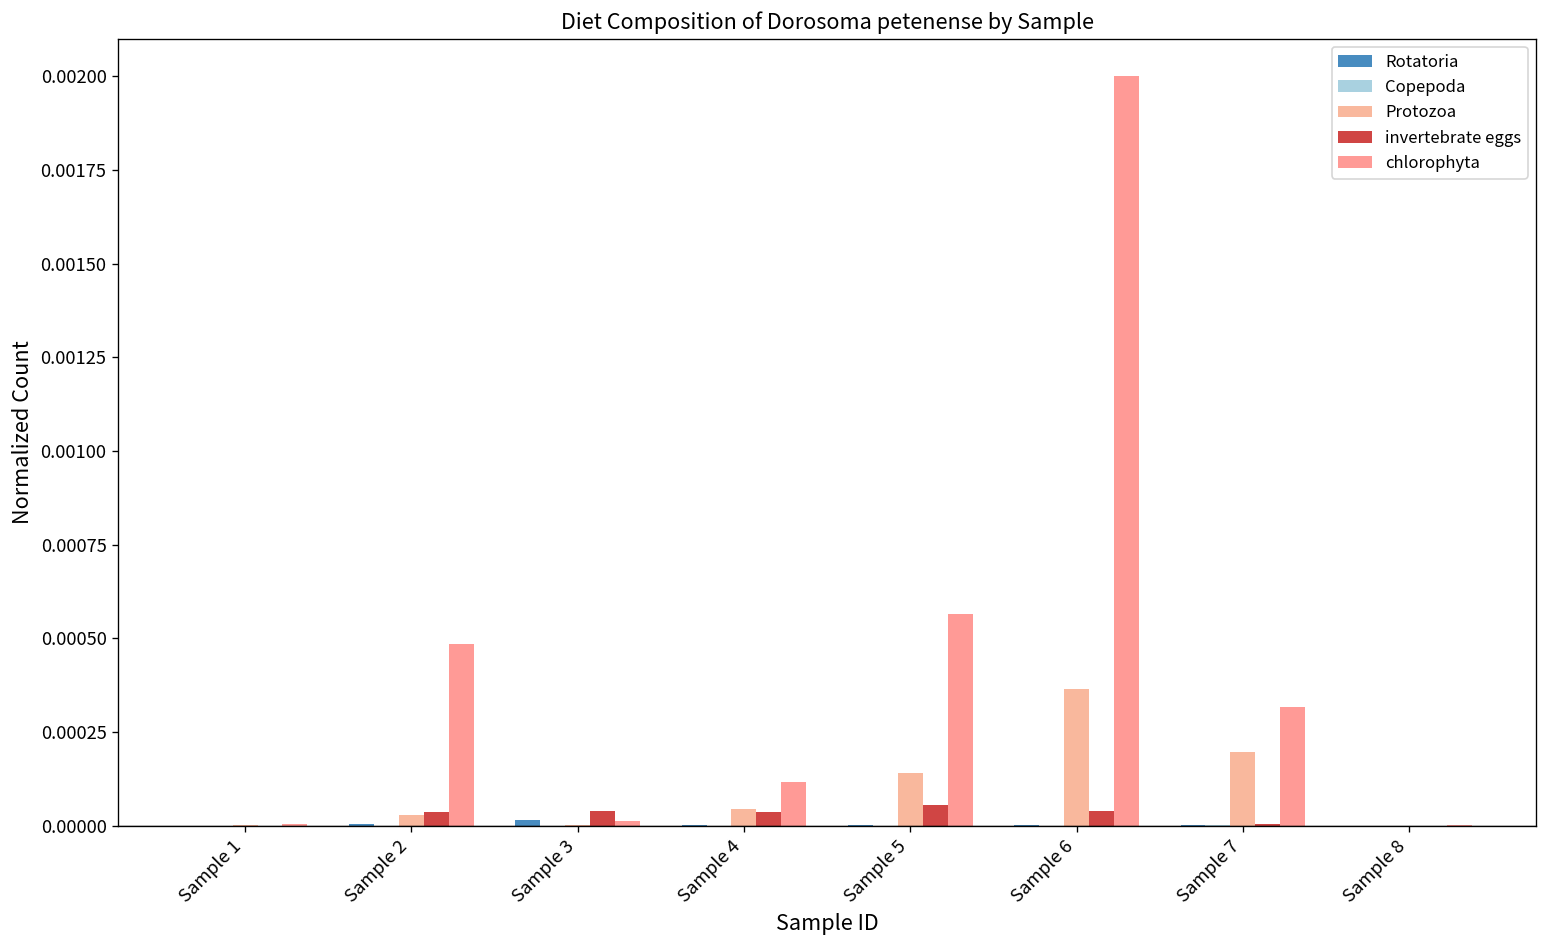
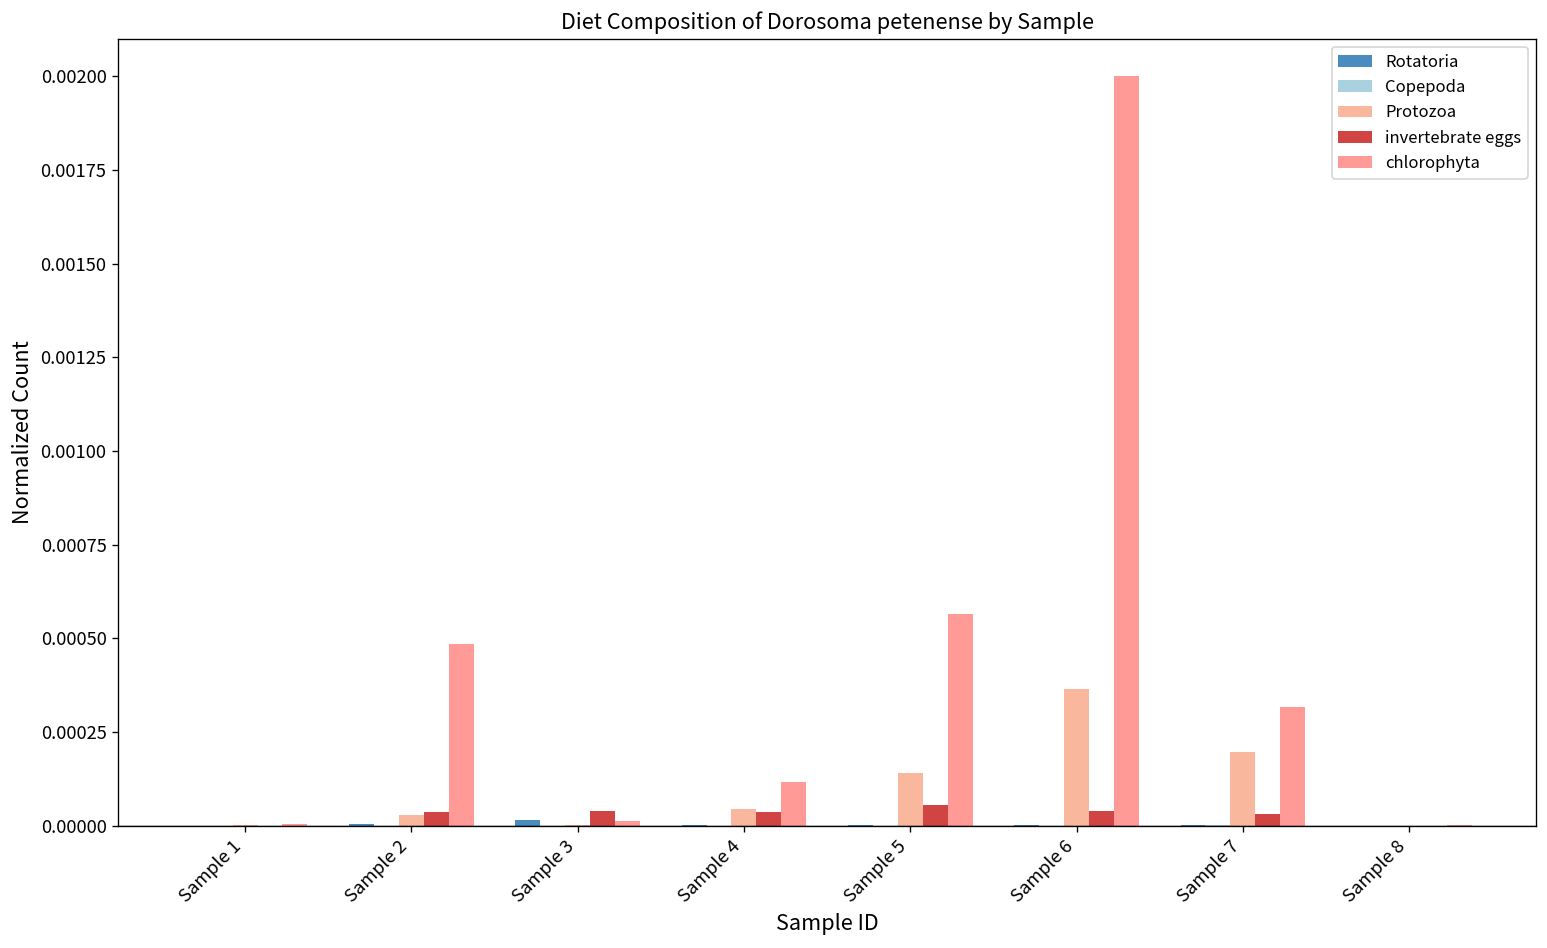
invertebrate eggs, Sample 7: 0.00001 -> 0.00003
